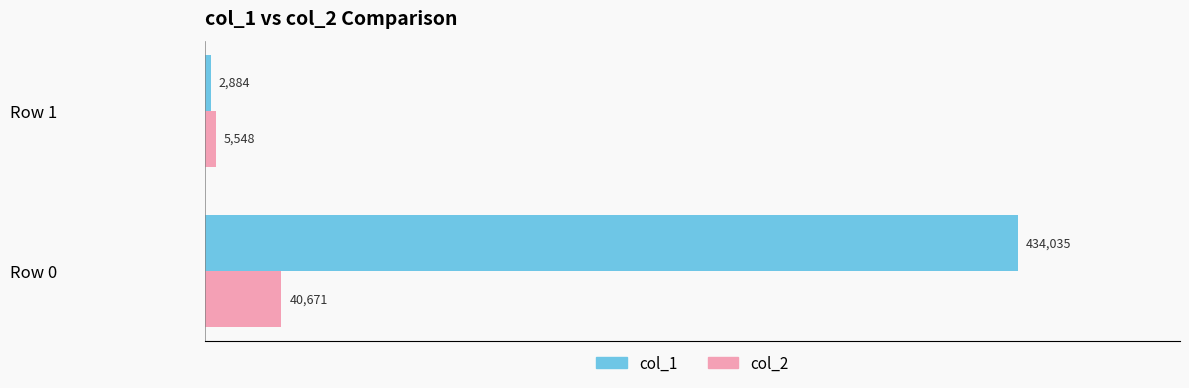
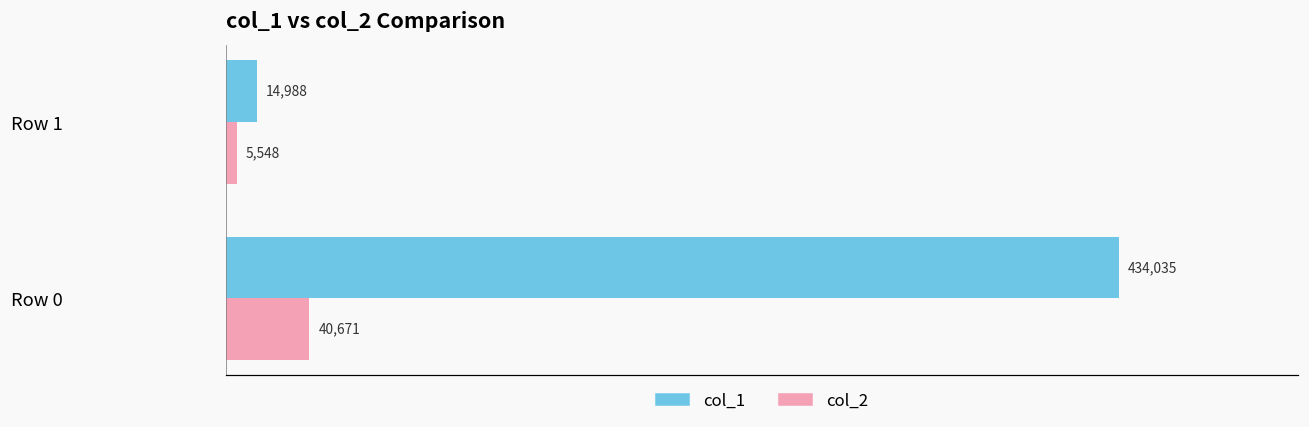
col_1, Row 1: 2,884 -> 14,988
